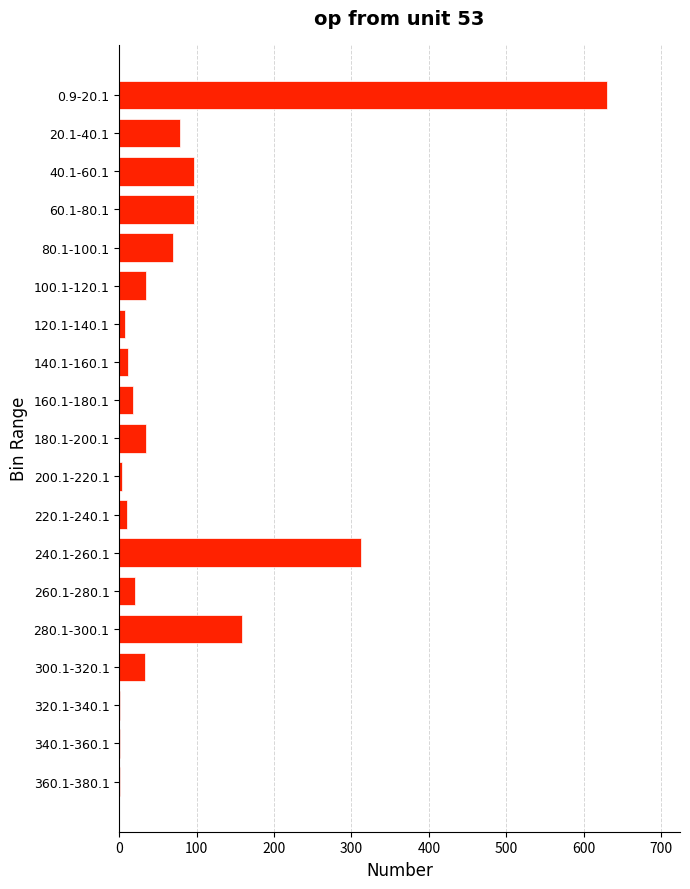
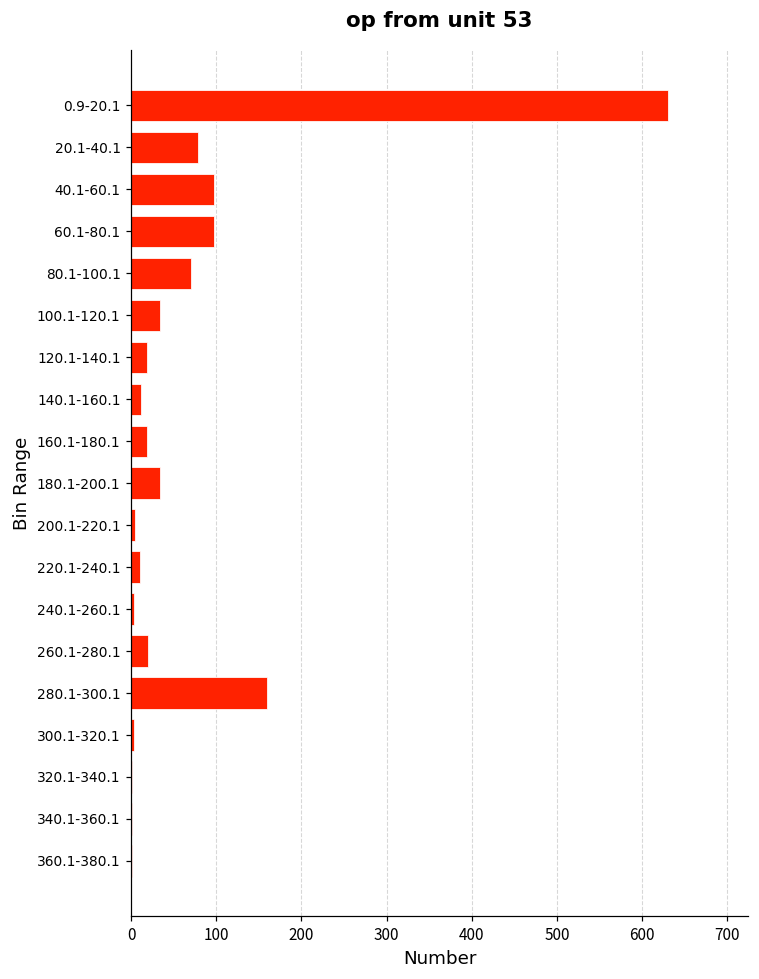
120.1-140.1: 10 -> 20
240.1-260.1: 310 -> 0
300.1-320.1: 30 -> 0
